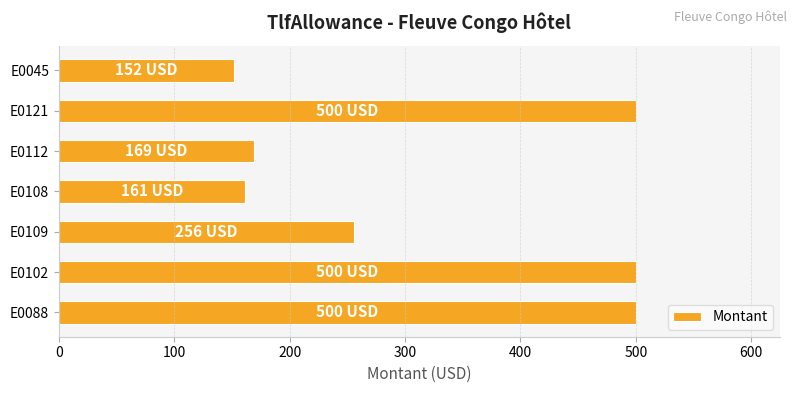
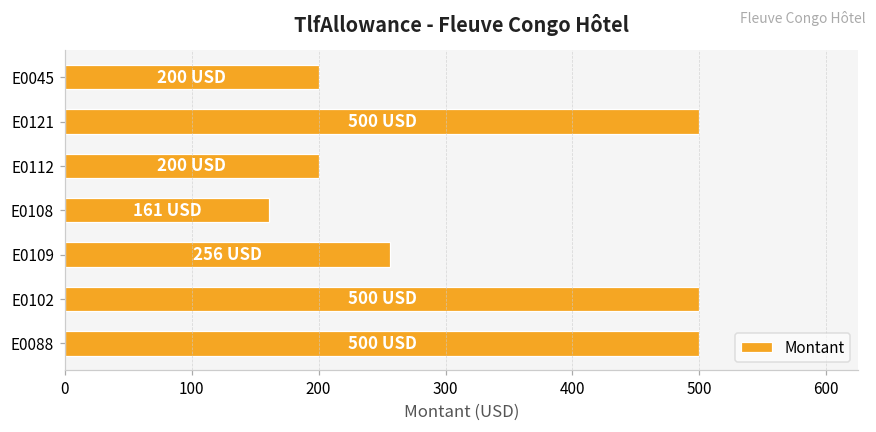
E0045: 152 -> 200
E0112: 169 -> 200
